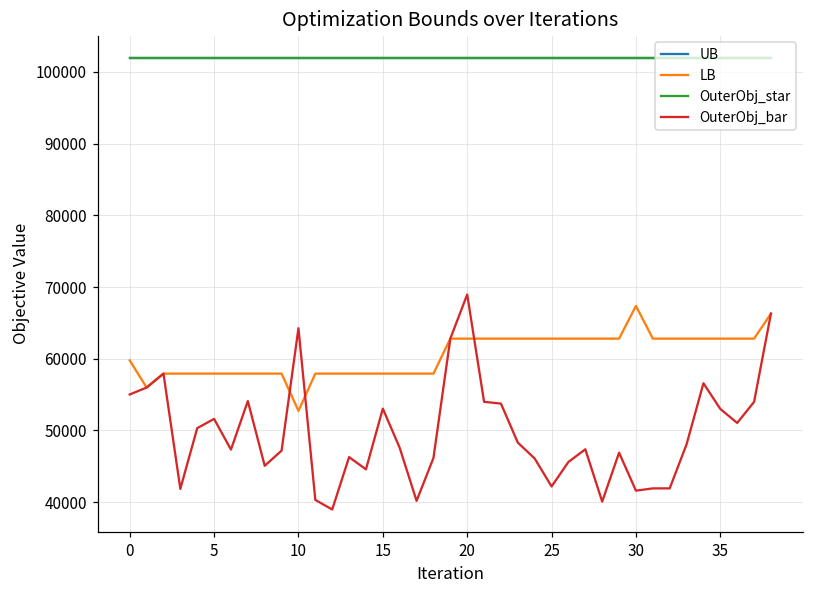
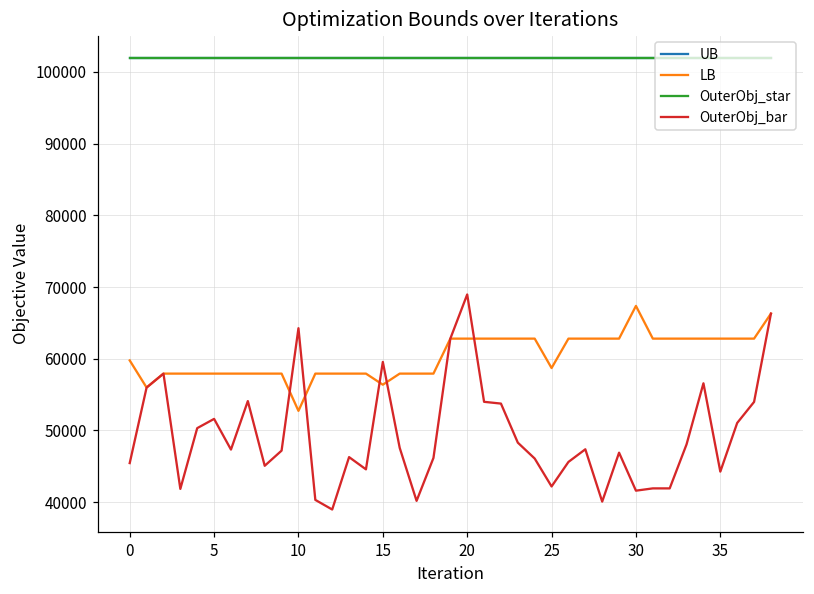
OuterObj_bar, 0: 55000 -> 45000
LB, 15: 58000 -> 56000
OuterObj_bar, 15: 53000 -> 60000
LB, 25: 63000 -> 59000
OuterObj_bar, 35: 53000 -> 44000
